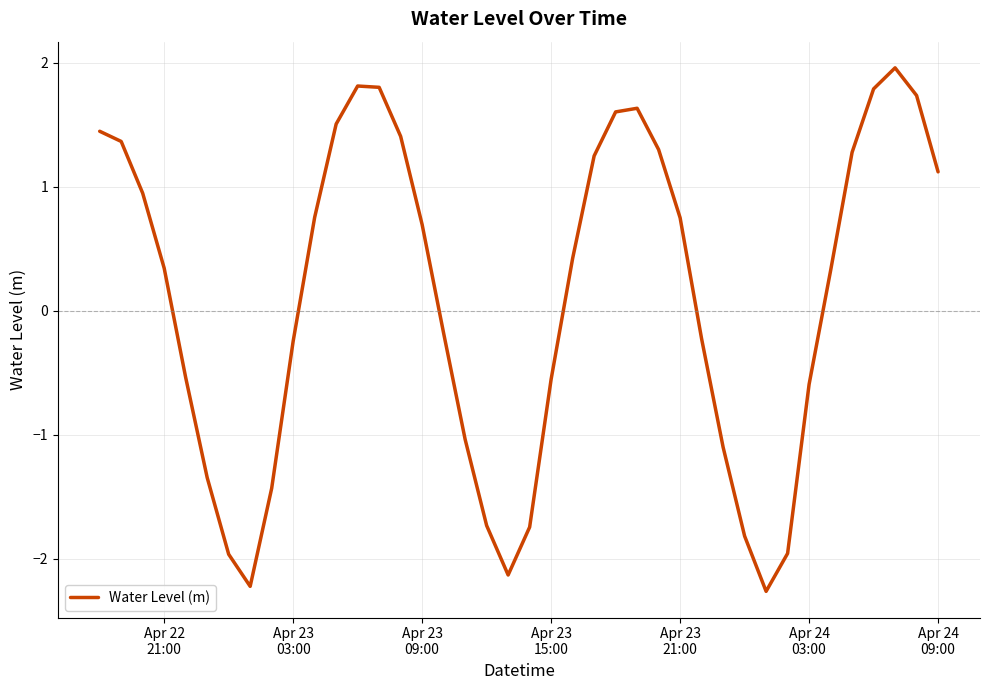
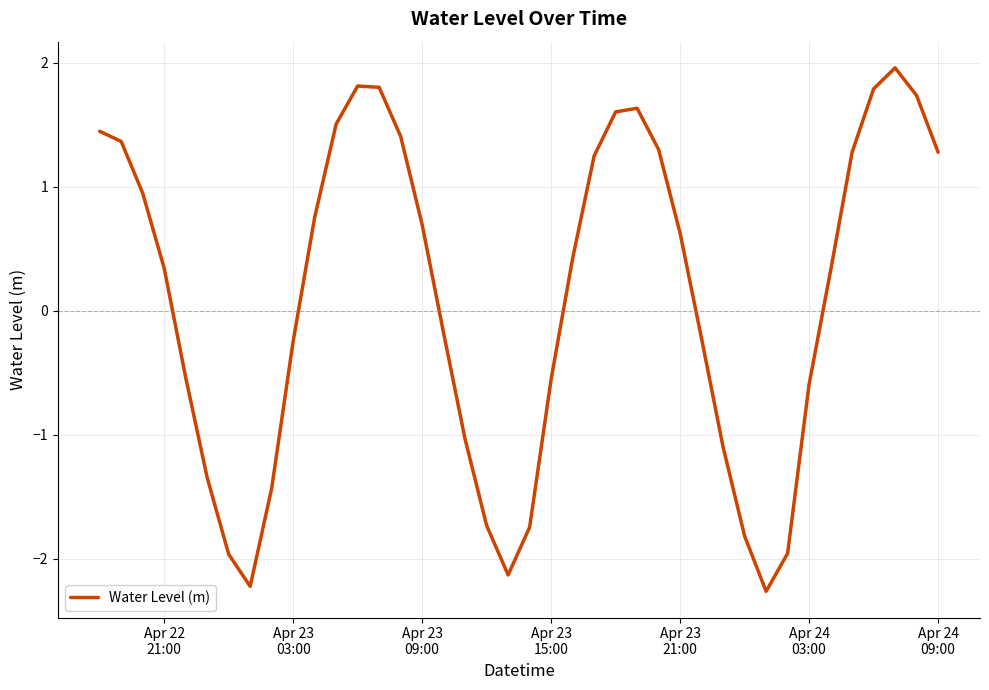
Apr 23 21:00: 0.75 -> 0.63
Apr 24 09:00: 1.12 -> 1.28
